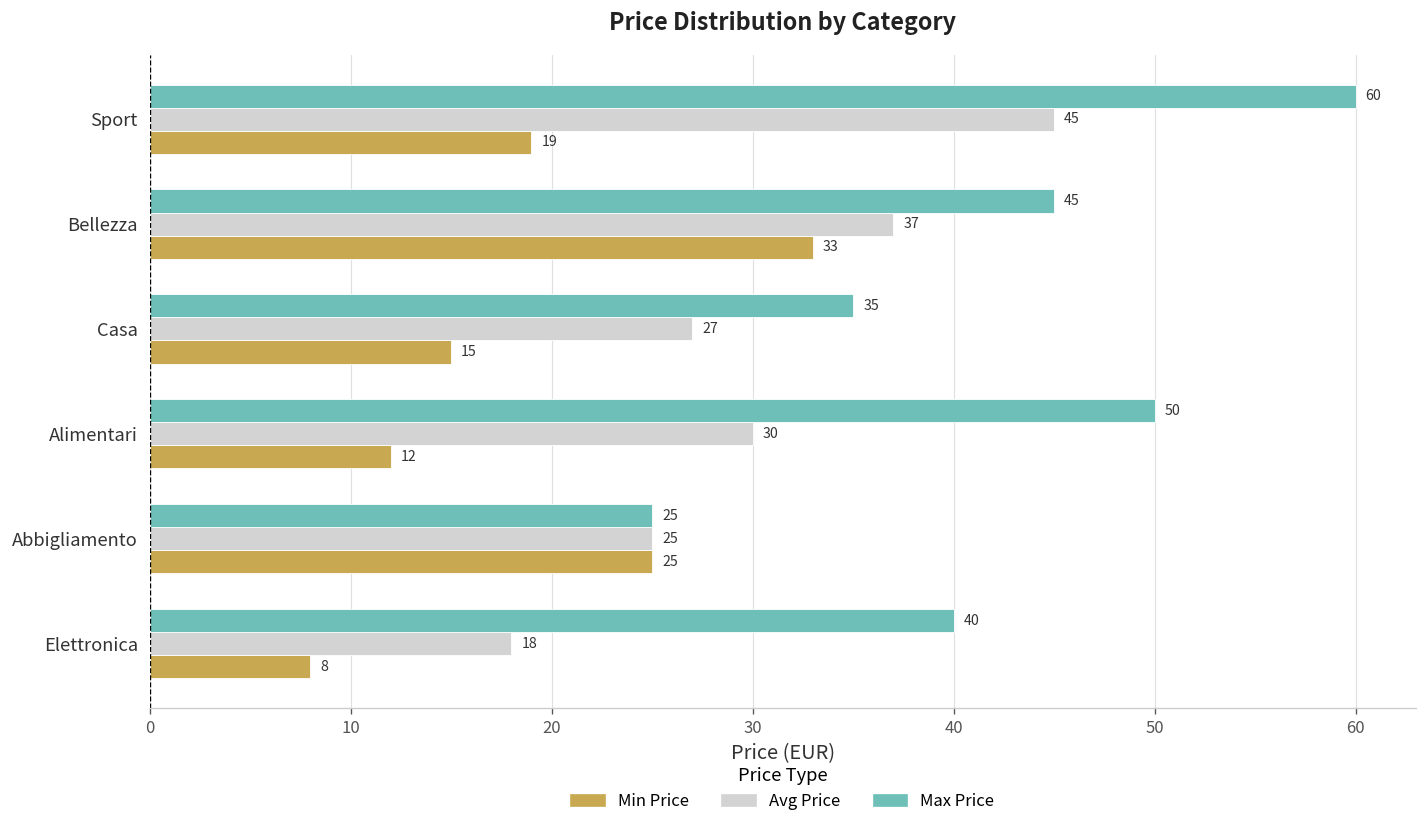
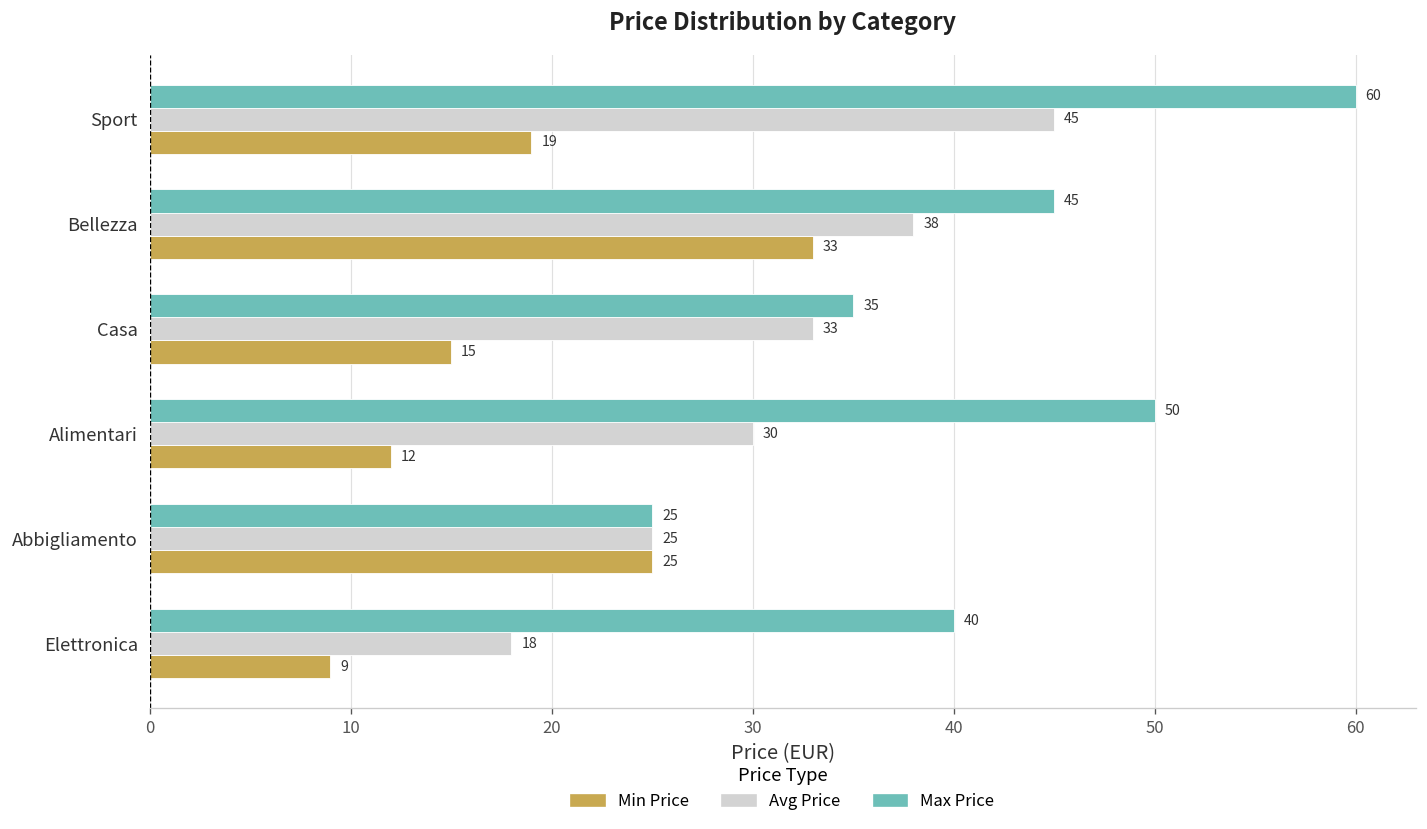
Avg Price, Bellezza: 37 -> 38
Avg Price, Casa: 27 -> 33
Min Price, Elettronica: 8 -> 9
